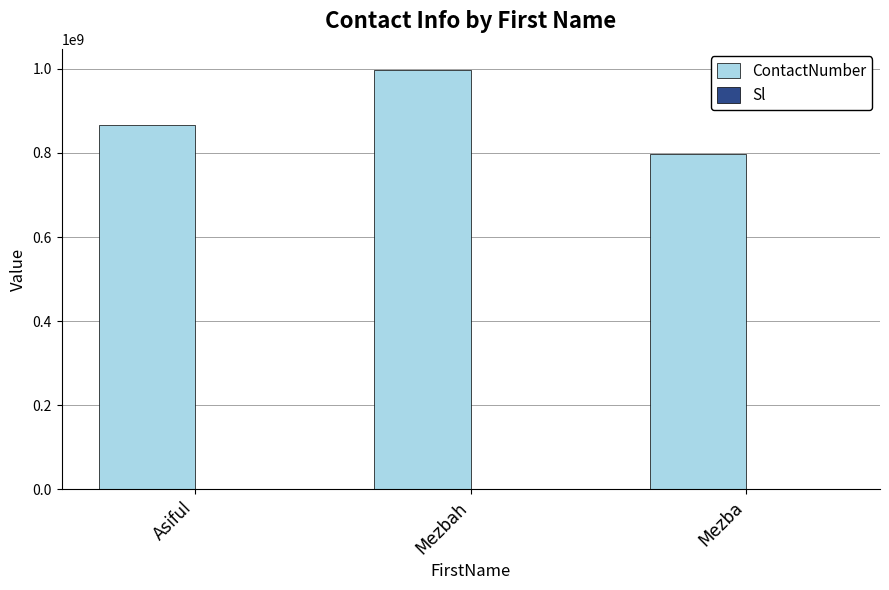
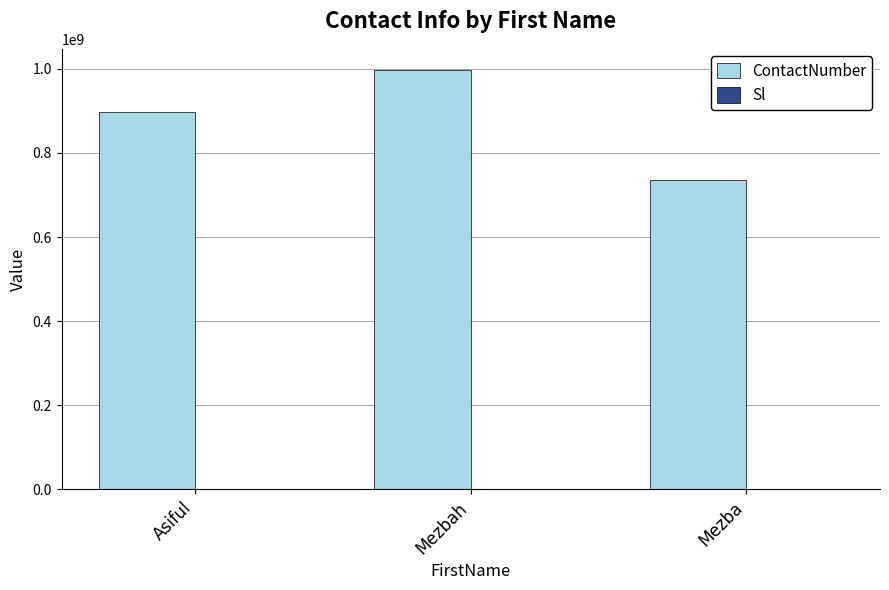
ContactNumber, Asiful: 870000000 -> 900000000
ContactNumber, Mezba: 800000000 -> 730000000
